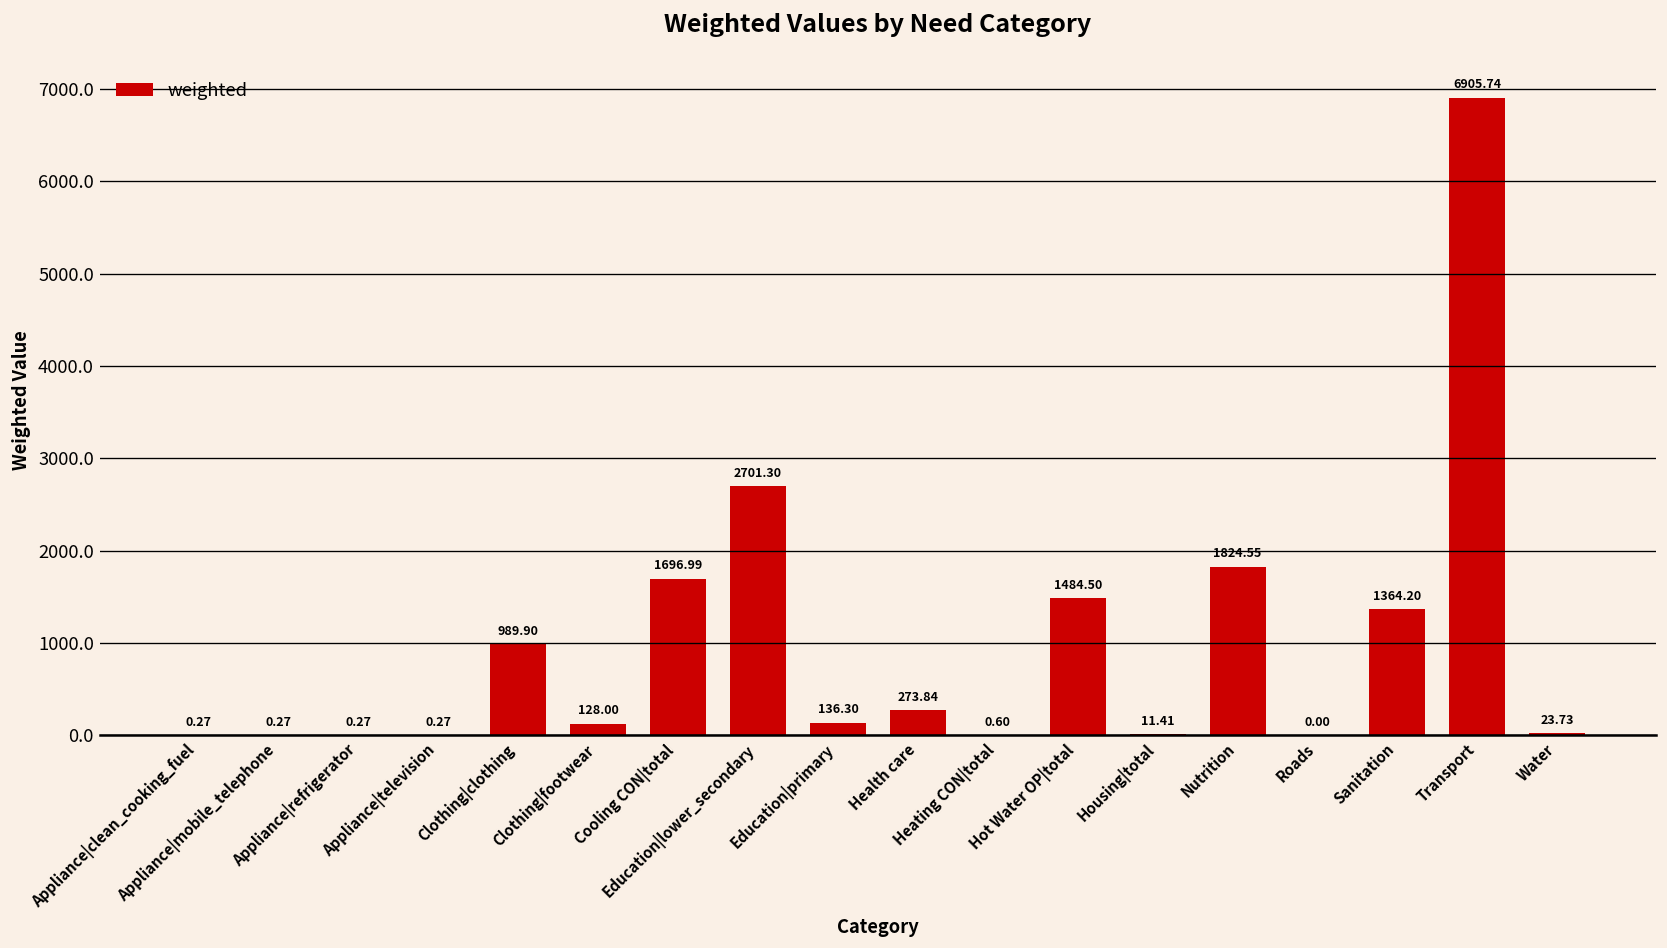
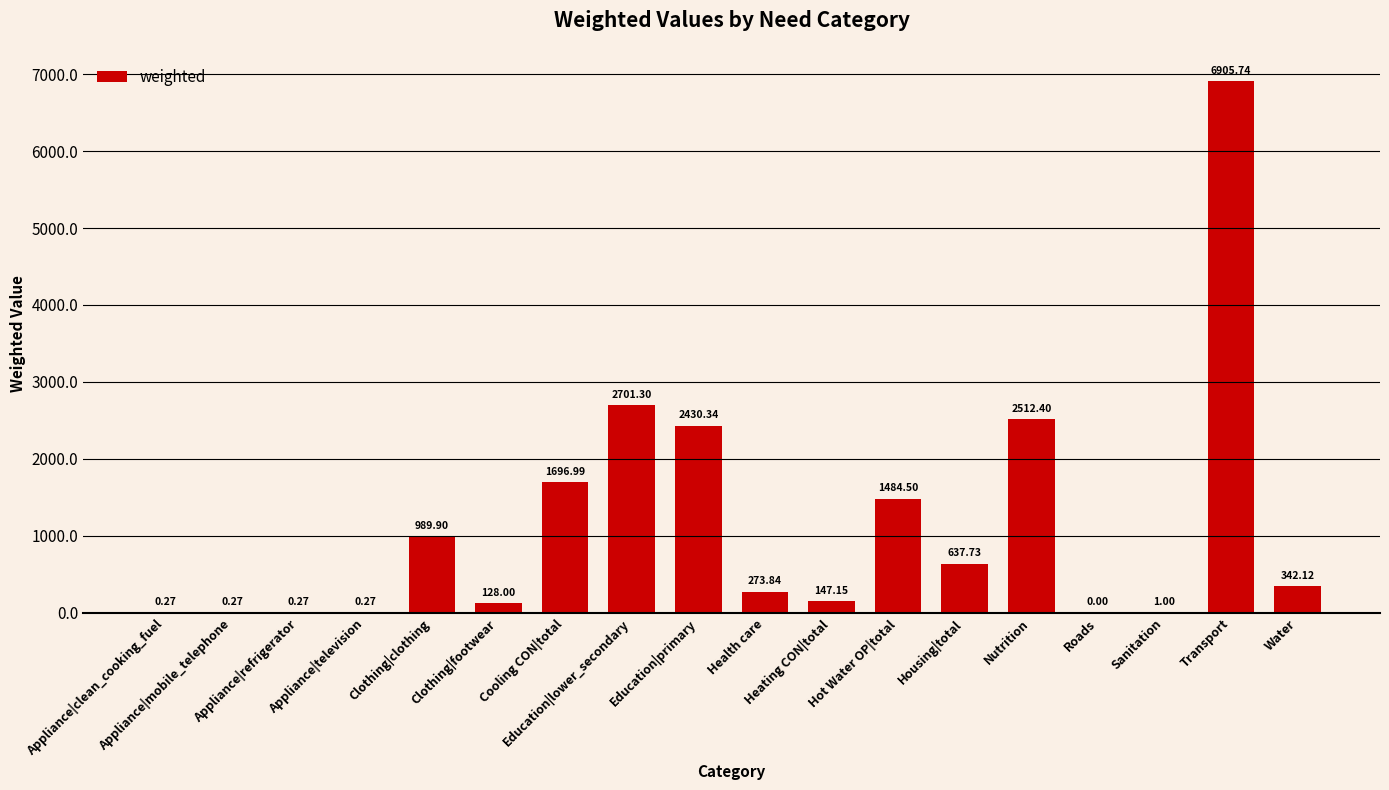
Education|primary: 136.30 -> 2430.34
Heating CON|total: 0.60 -> 147.15
Housing|total: 11.41 -> 637.73
Nutrition: 1824.55 -> 2512.40
Sanitation: 1364.20 -> 1.00
Water: 23.73 -> 342.12
